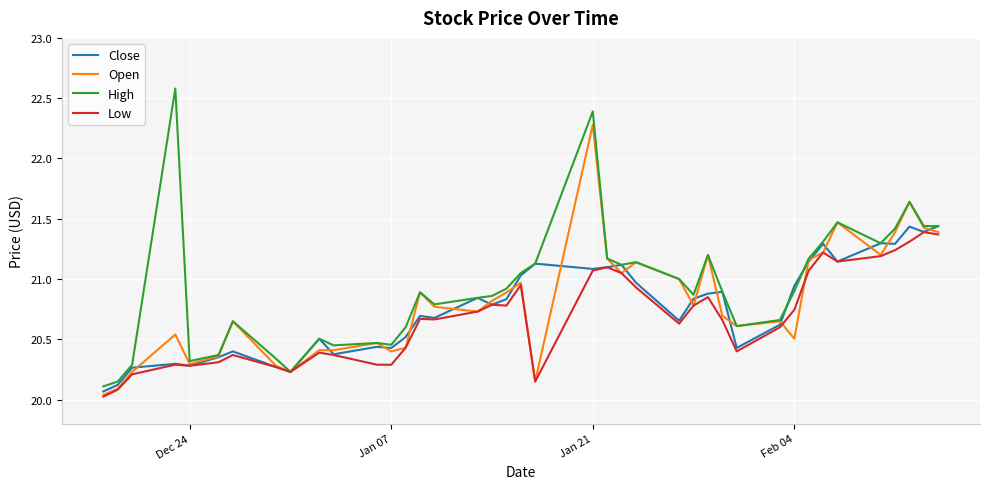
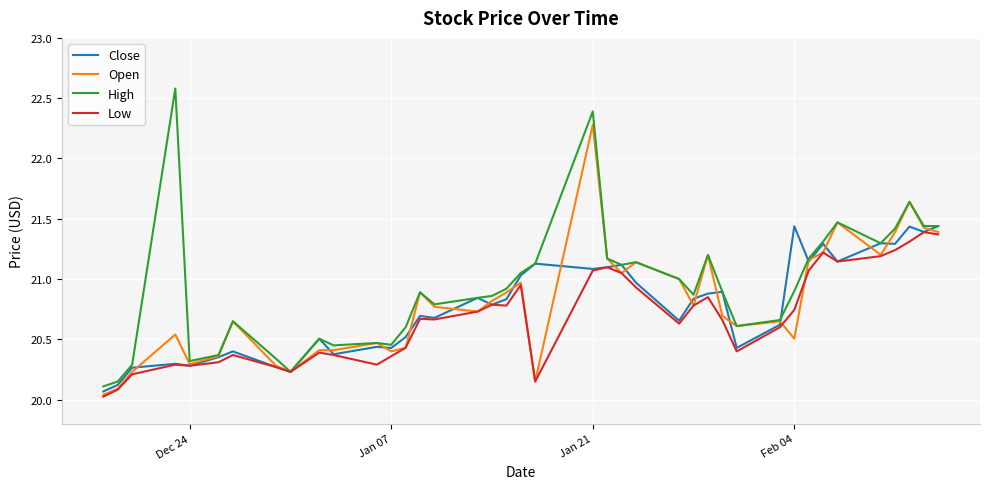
Low, Jan 07: 20.29 -> 20.36
Close, Feb 04: 20.94 -> 21.44
